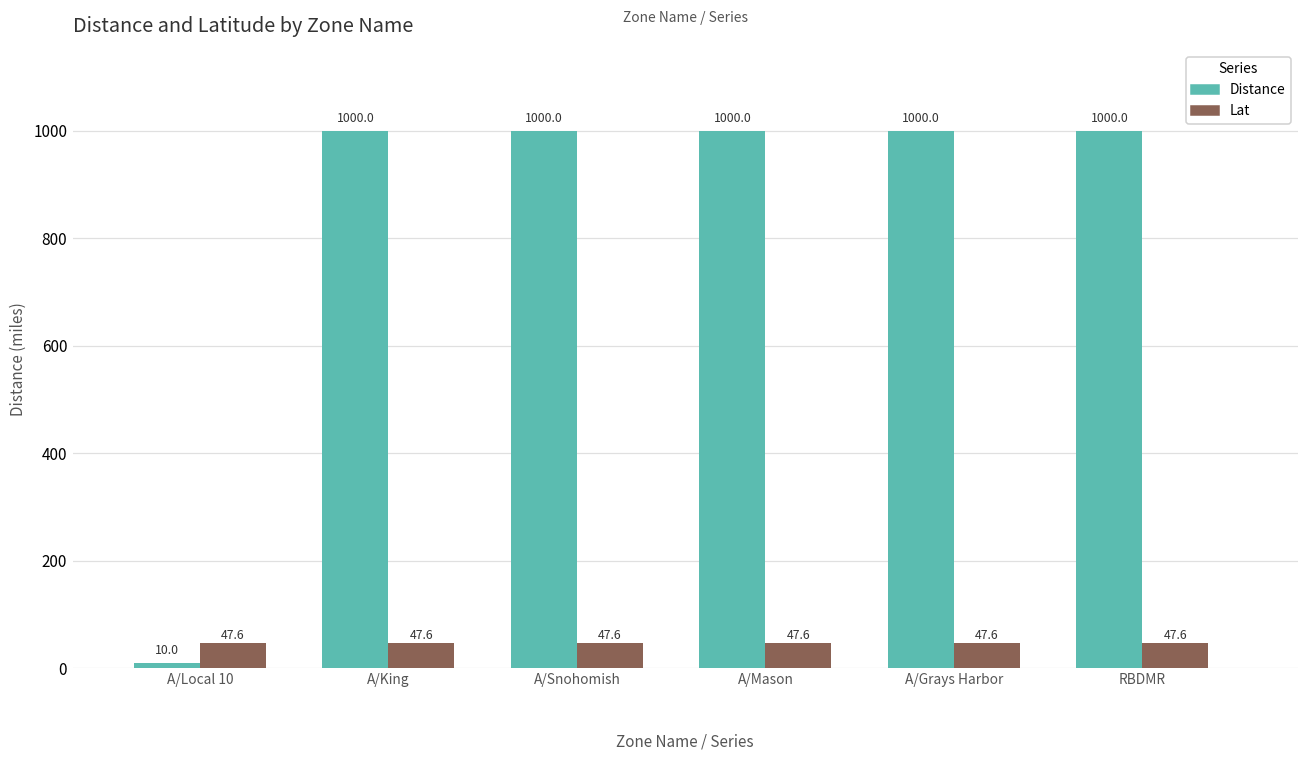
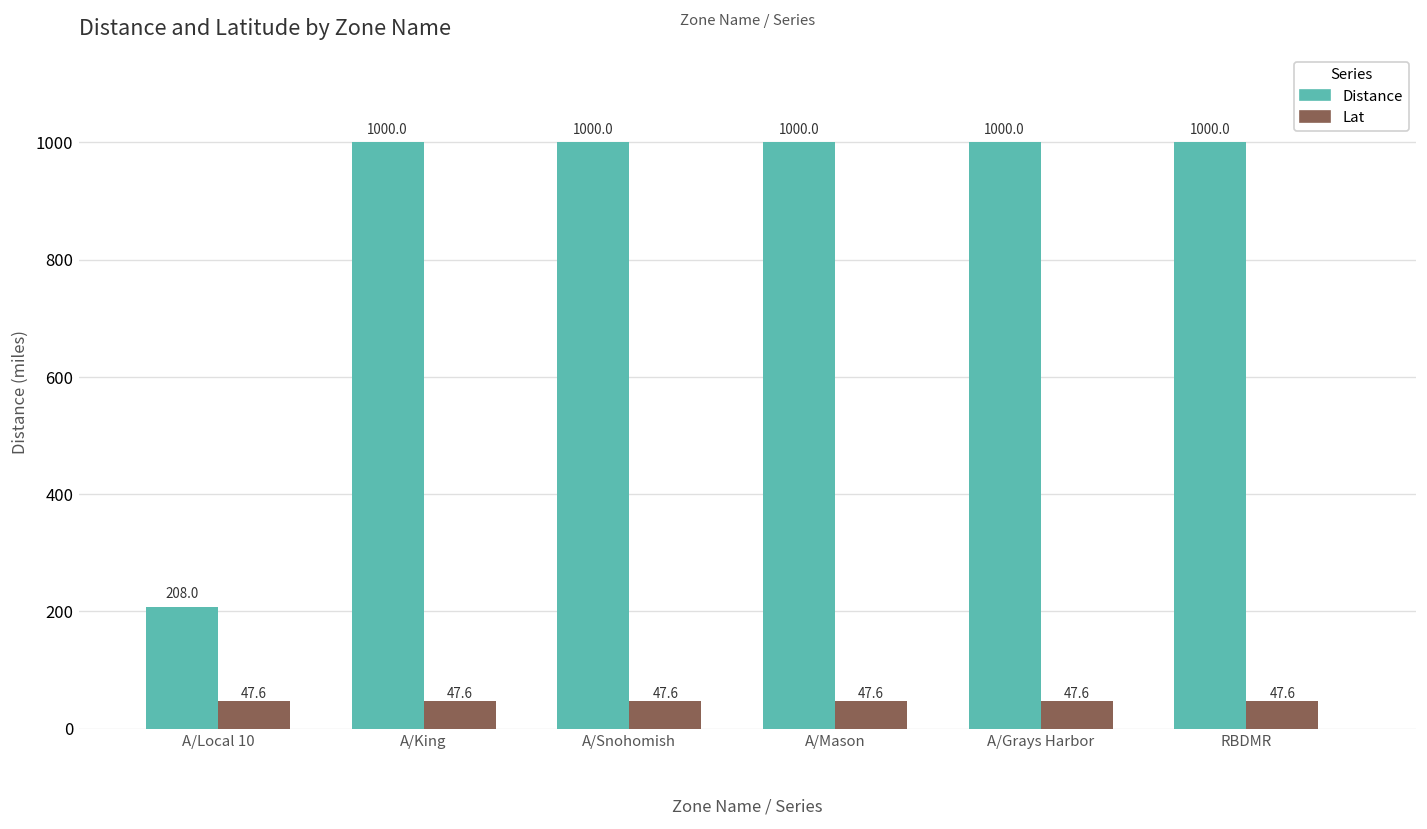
Distance, A/Local 10: 10.0 -> 208.0
